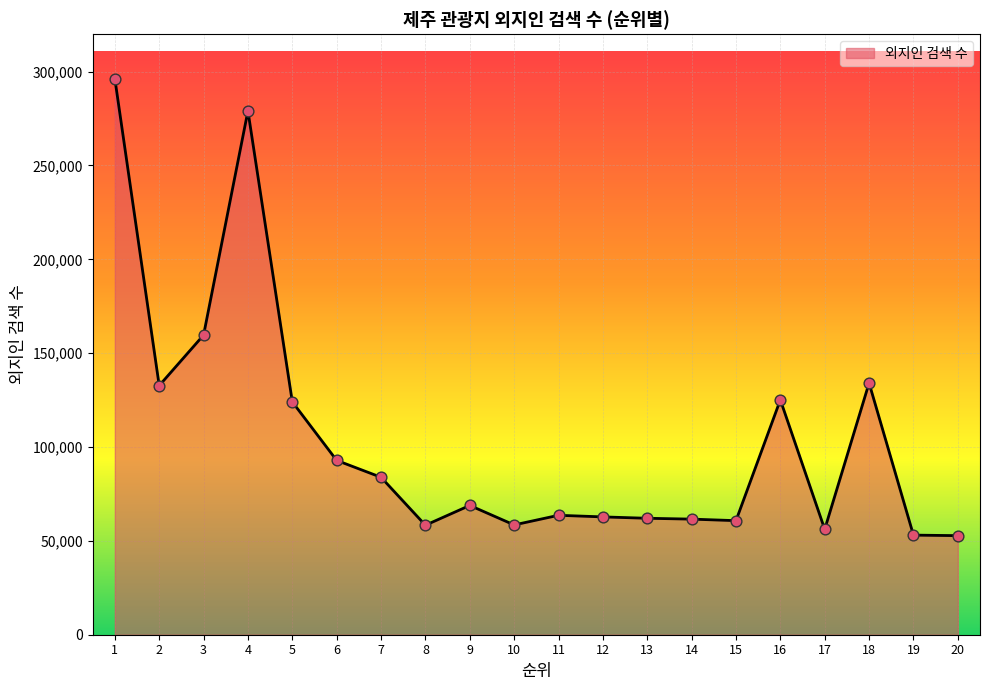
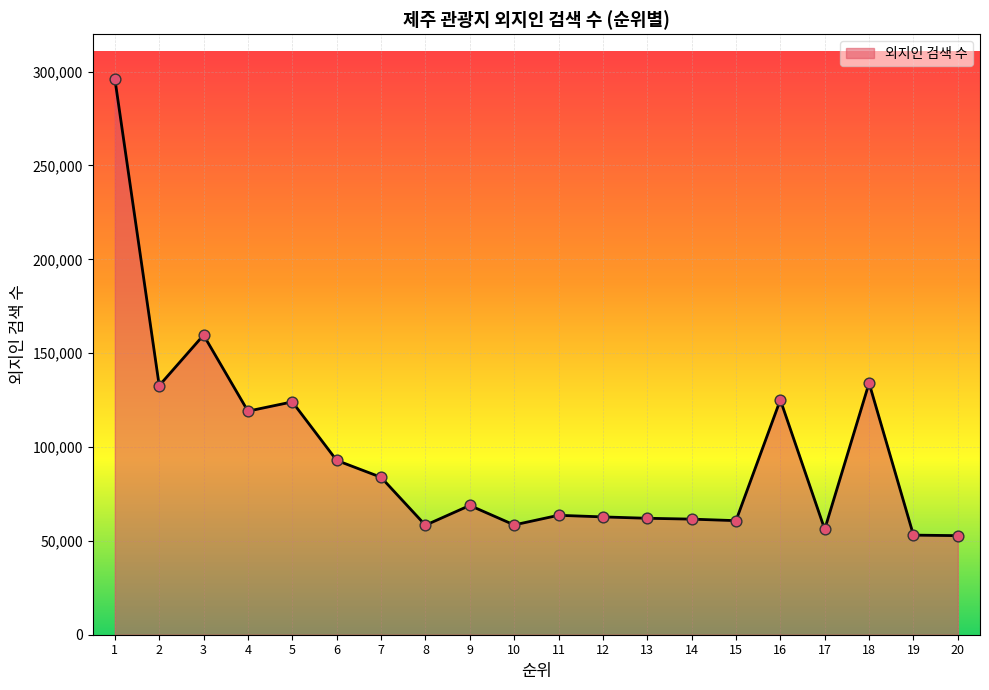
4: 279,000 -> 119,000
